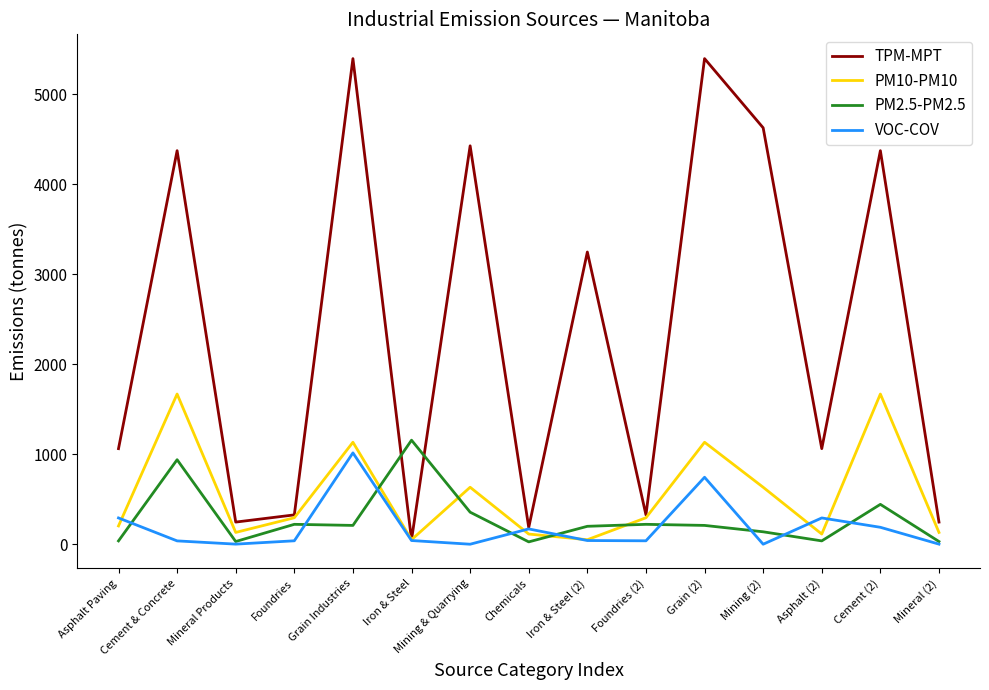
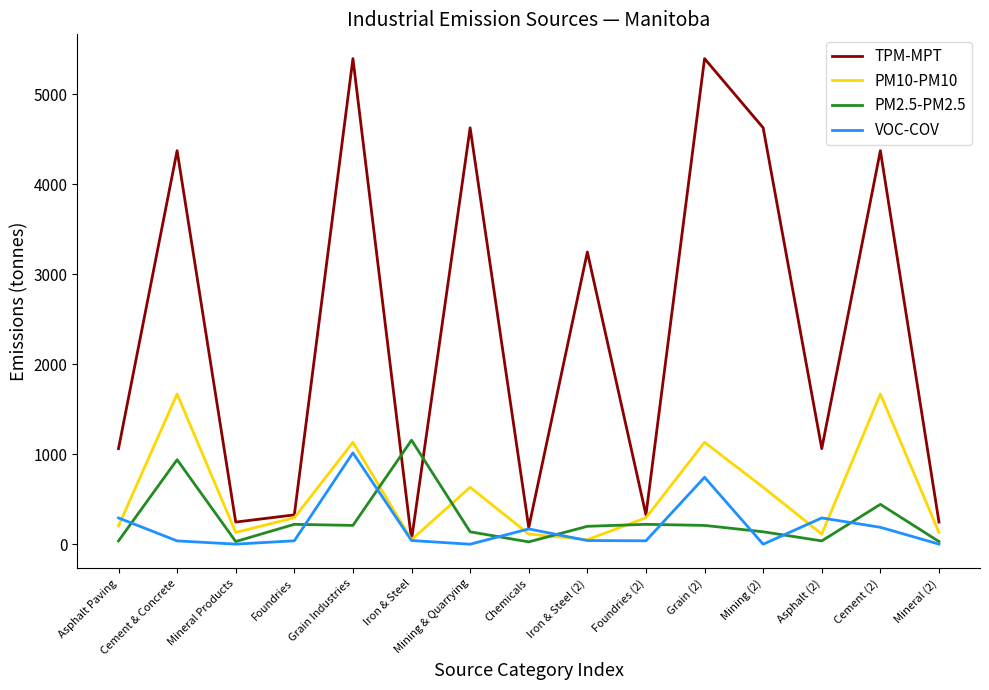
TPM-MPT, Mining & Quarrying: 4400 -> 4600
PM2.5-PM2.5, Mining & Quarrying: 400 -> 100
